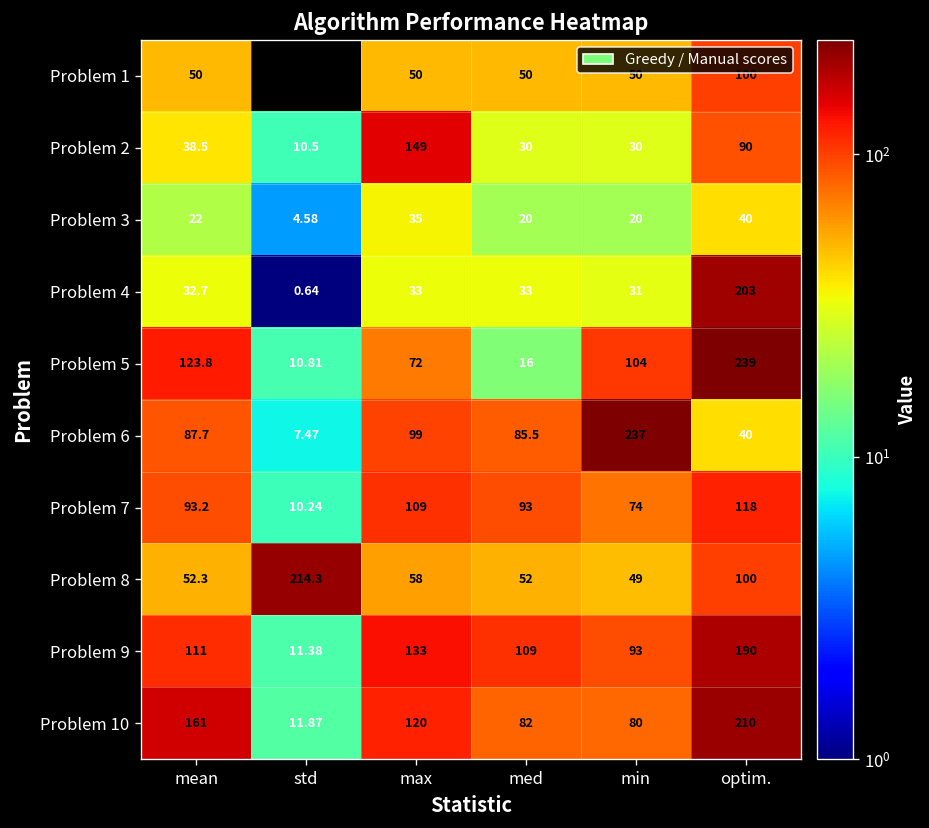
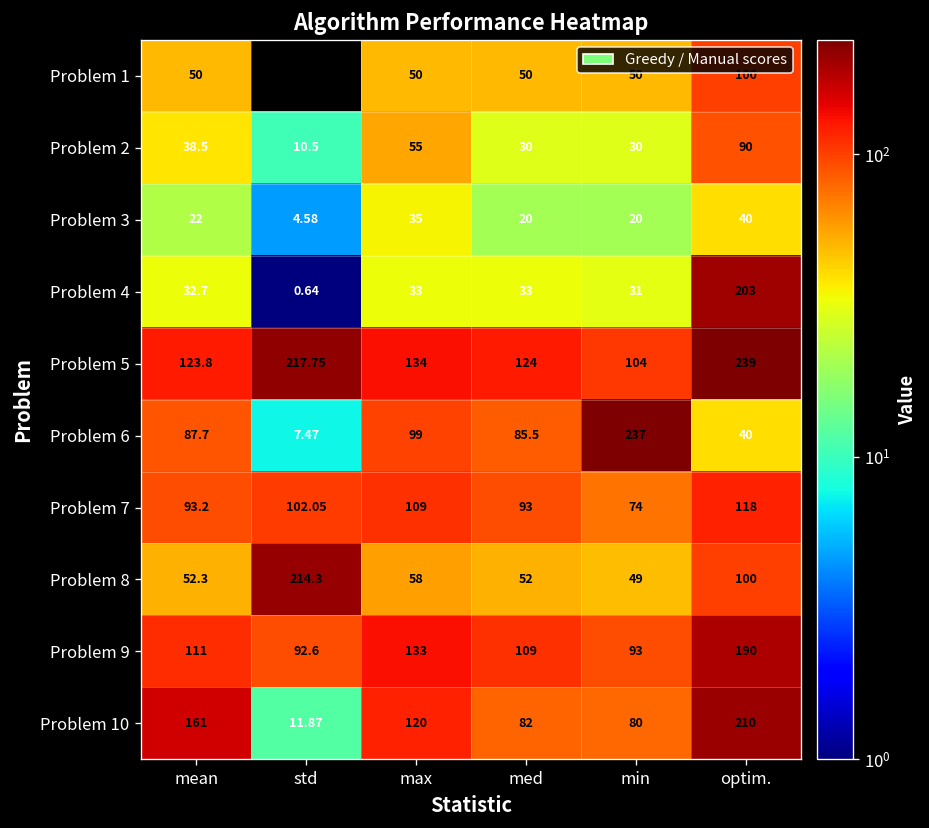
Problem 2, max: 149 -> 55
Problem 5, std: 10.81 -> 217.75
Problem 5, max: 72 -> 134
Problem 5, med: 16 -> 124
Problem 7, std: 10.24 -> 102.05
Problem 9, std: 11.38 -> 92.6
